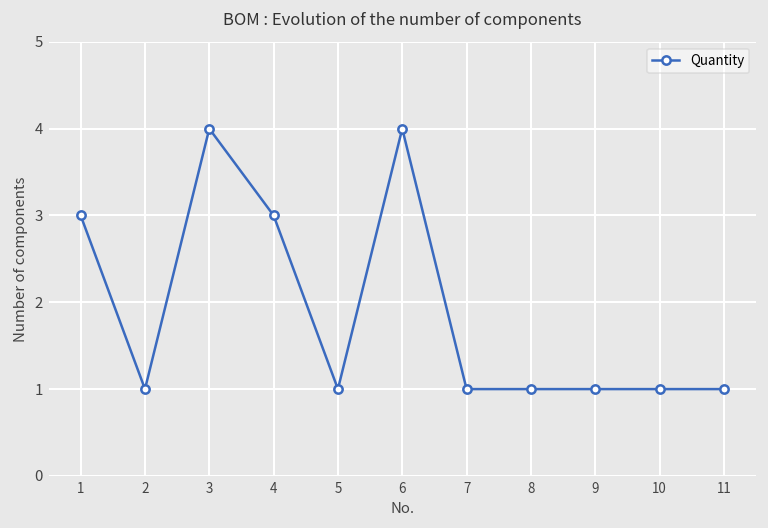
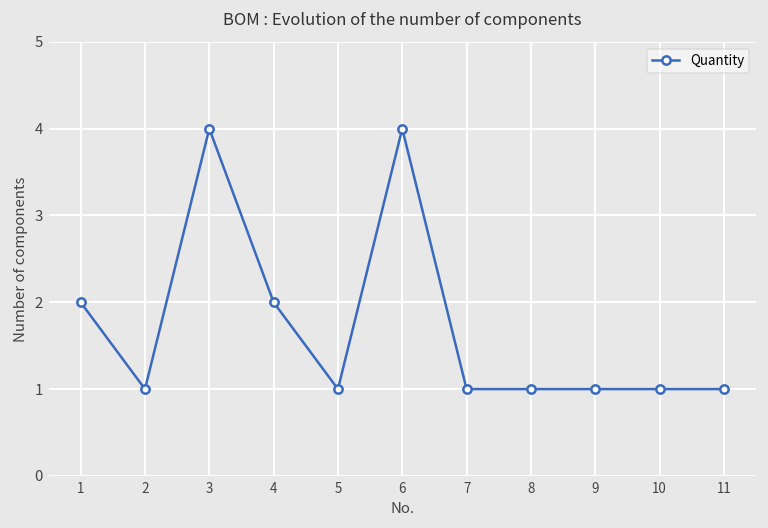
1: 3 -> 2
4: 3 -> 2
